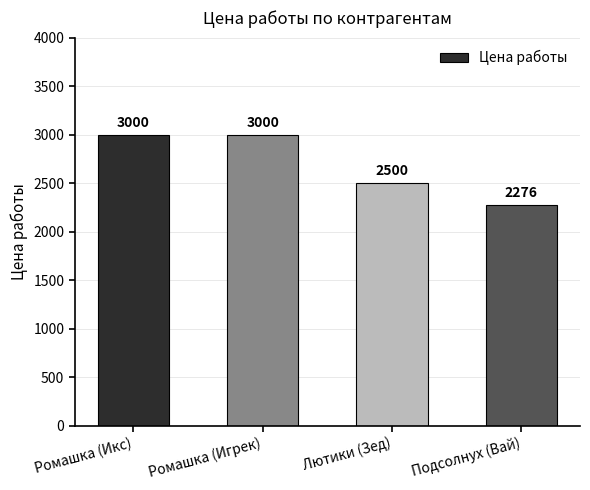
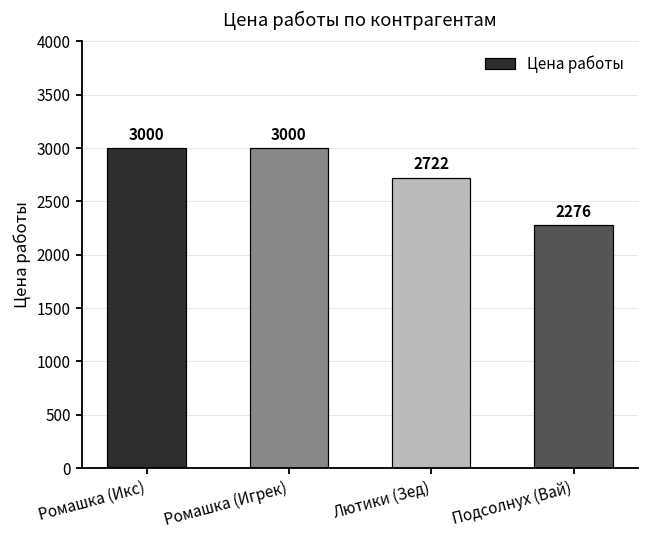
Лютики (Зед): 2500 -> 2722
